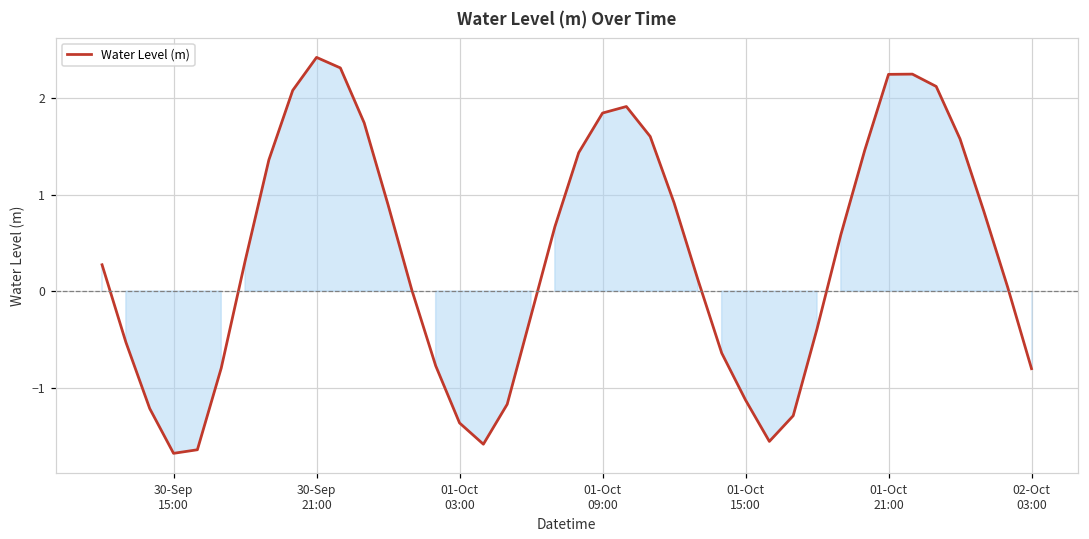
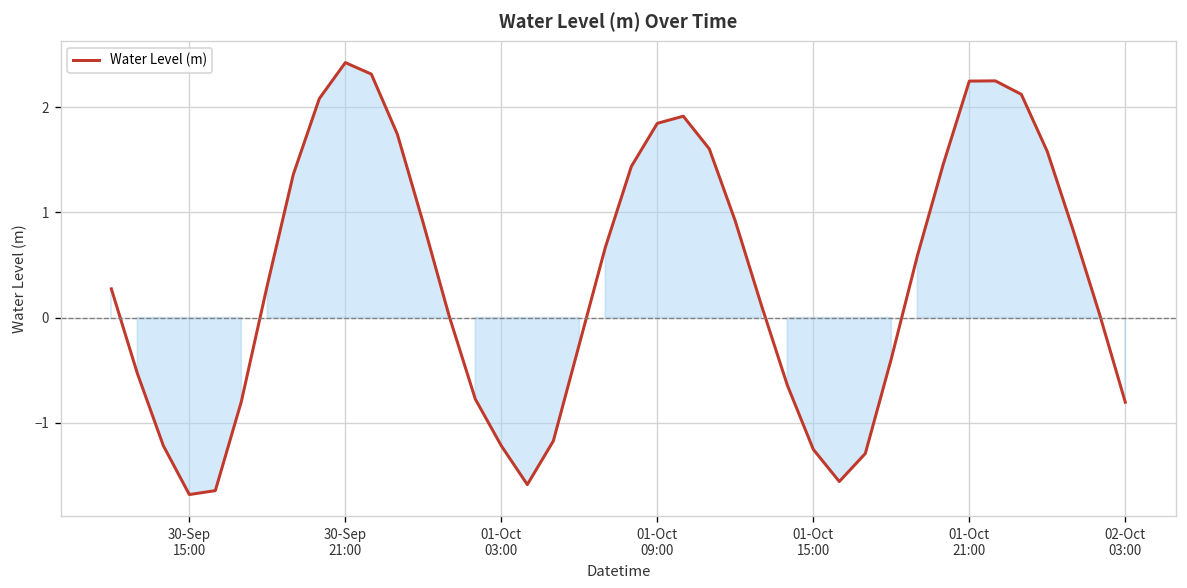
01-Oct 03:00: -1.4 -> -1.2
01-Oct 15:00: -1.1 -> -1.3
